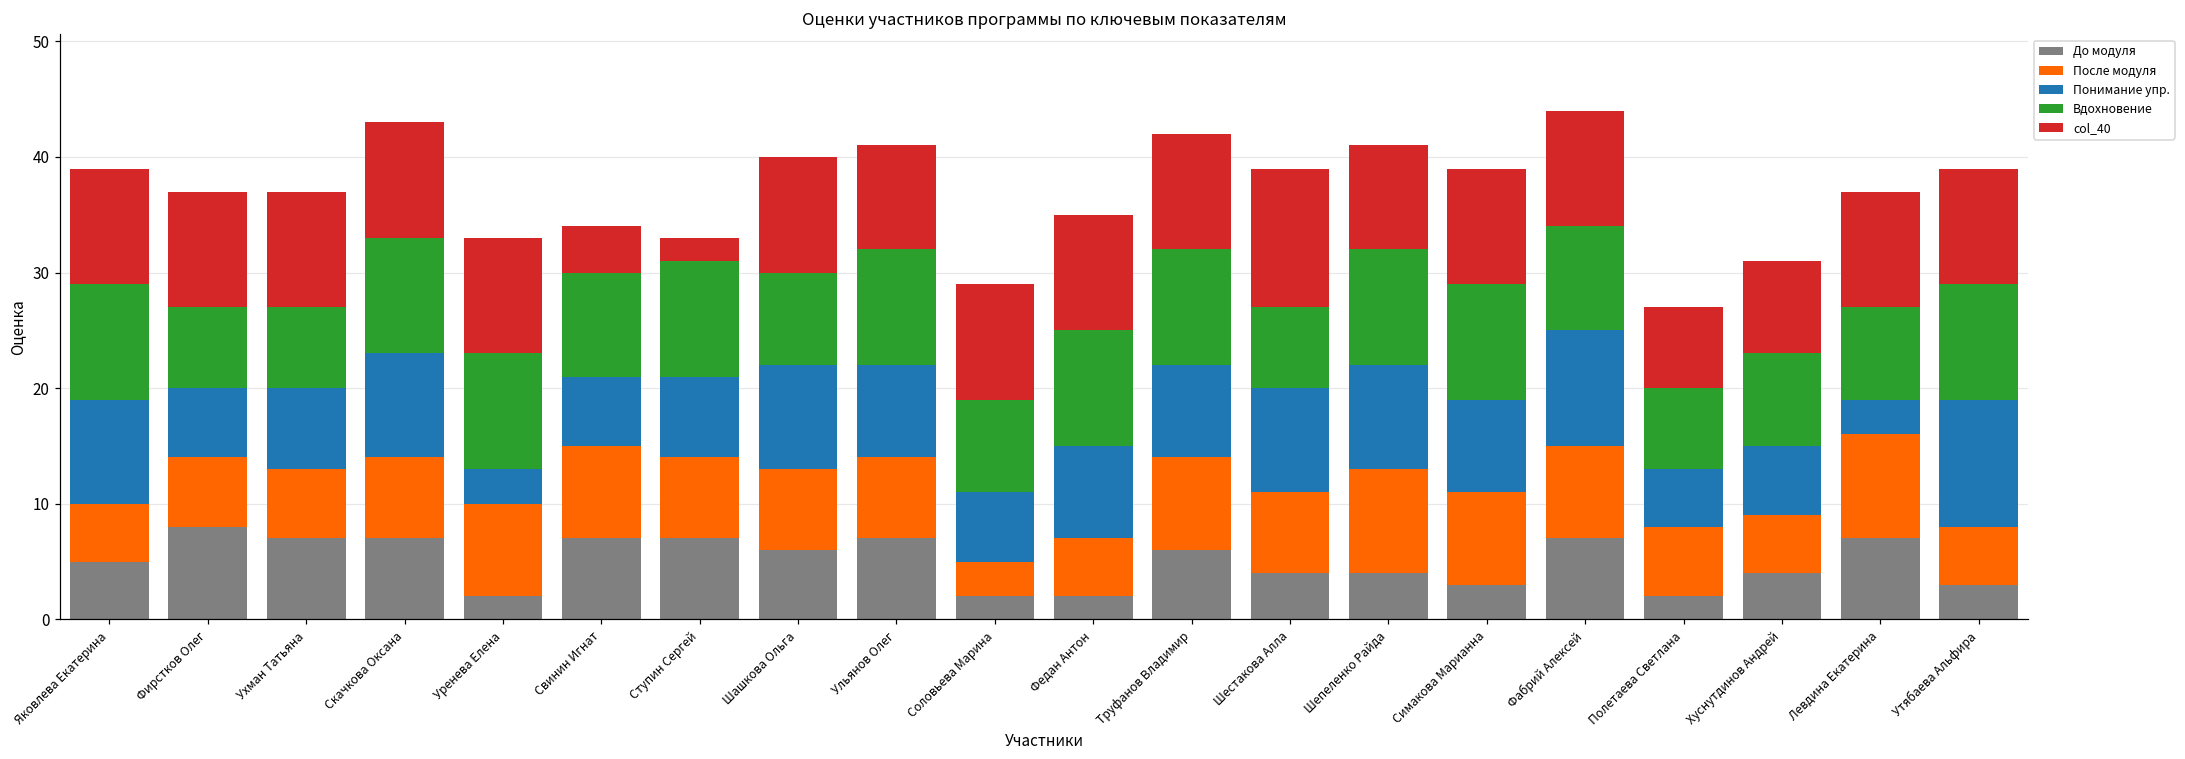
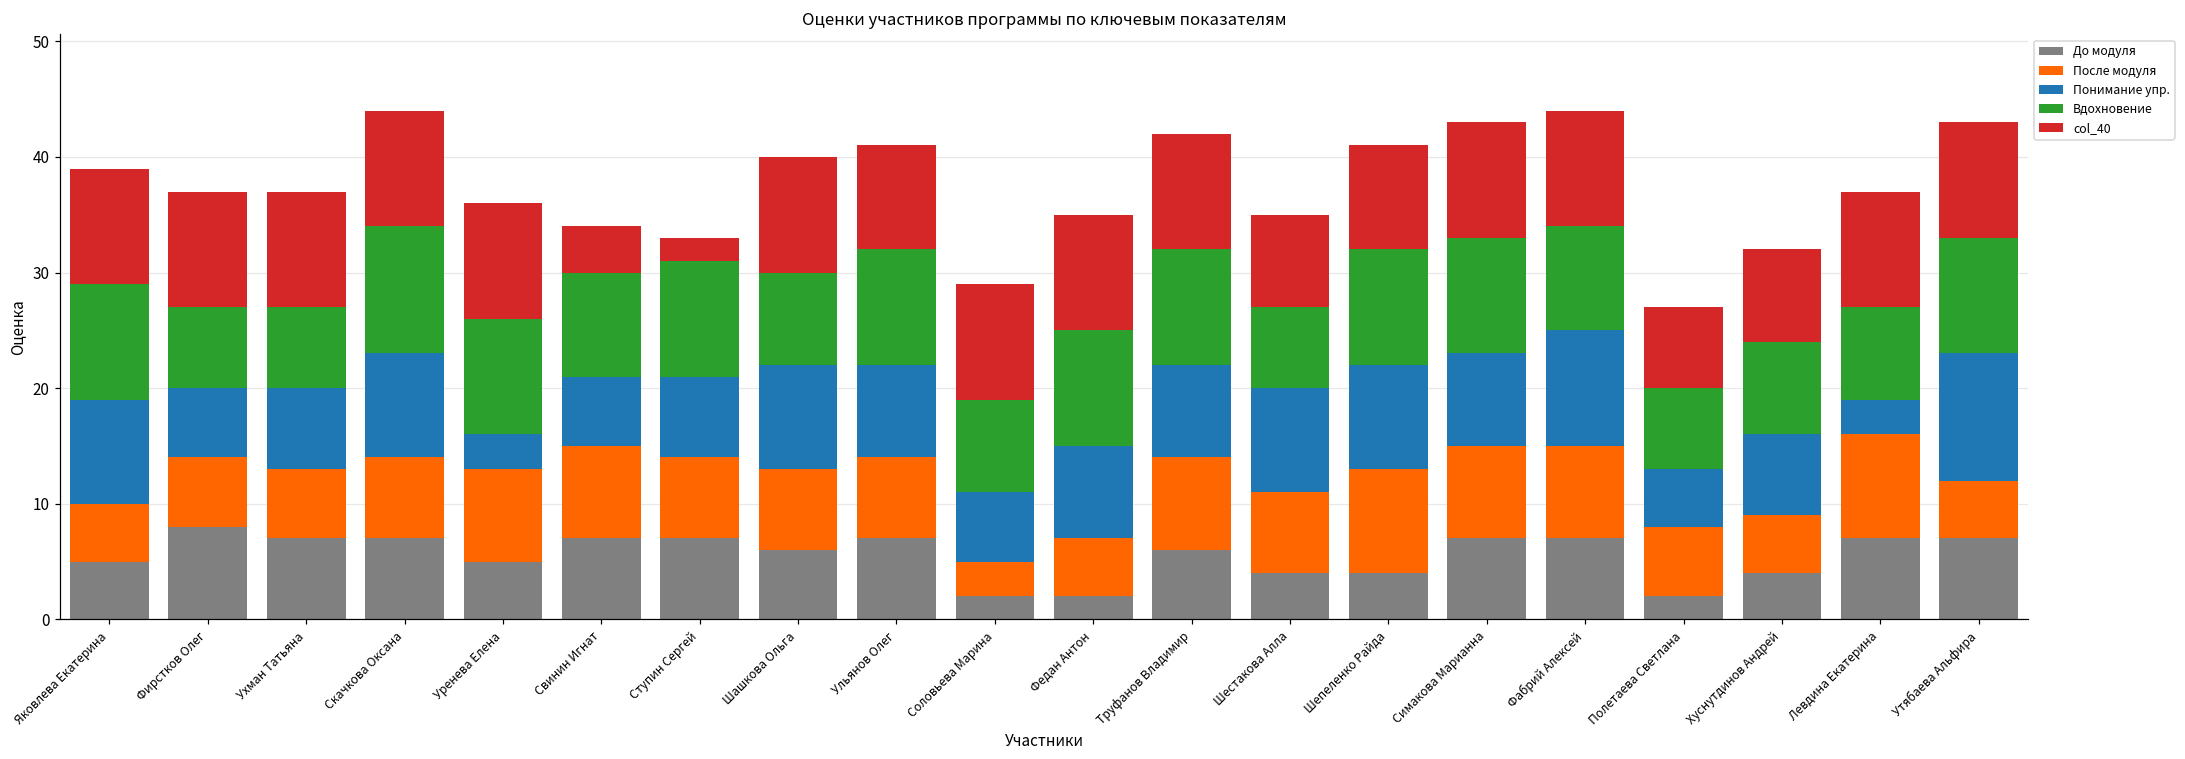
Вдохновение, Скачкова Оксана: 10 -> 11
До модуля, Уренева Елена: 2 -> 5
col_40, Шестакова Алла: 12 -> 8
До модуля, Симакова Марианна: 3 -> 7
Понимание упр., Хуснутдинов Андрей: 6 -> 7
До модуля, Утябаева Альфира: 3 -> 7
